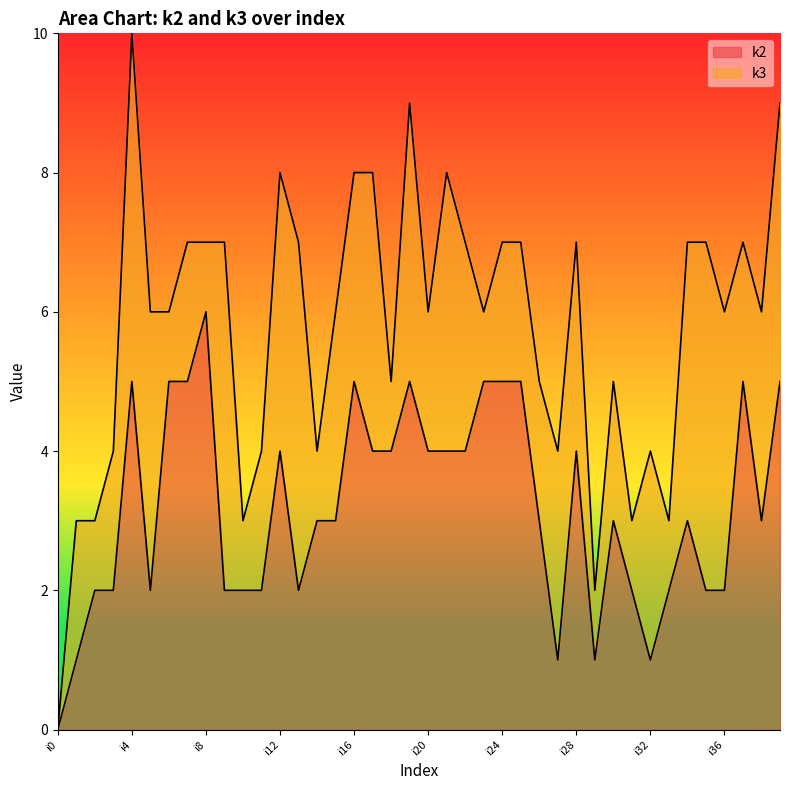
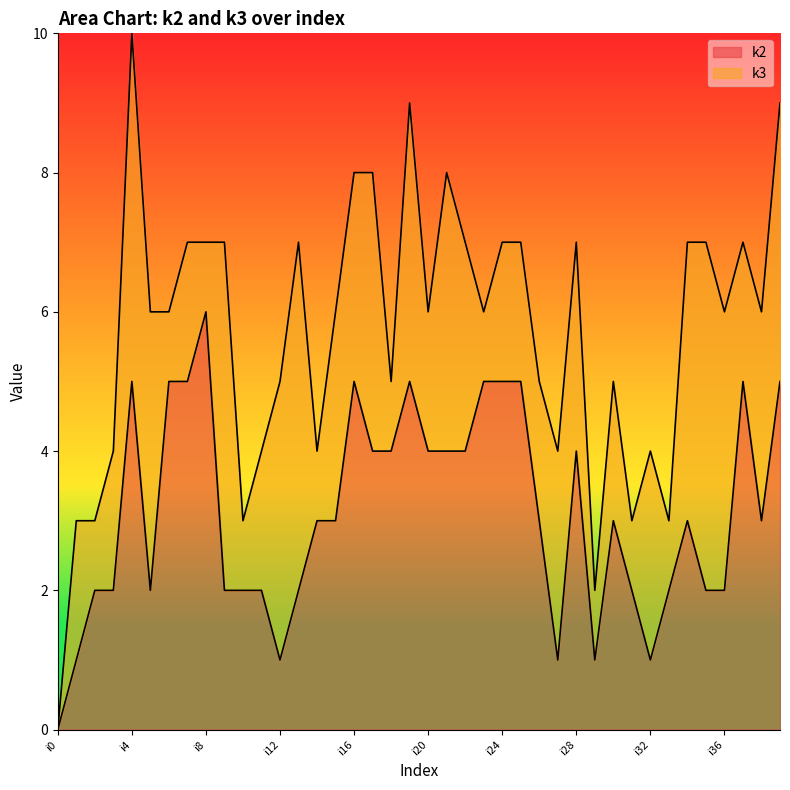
k2, i12: 4 -> 1
